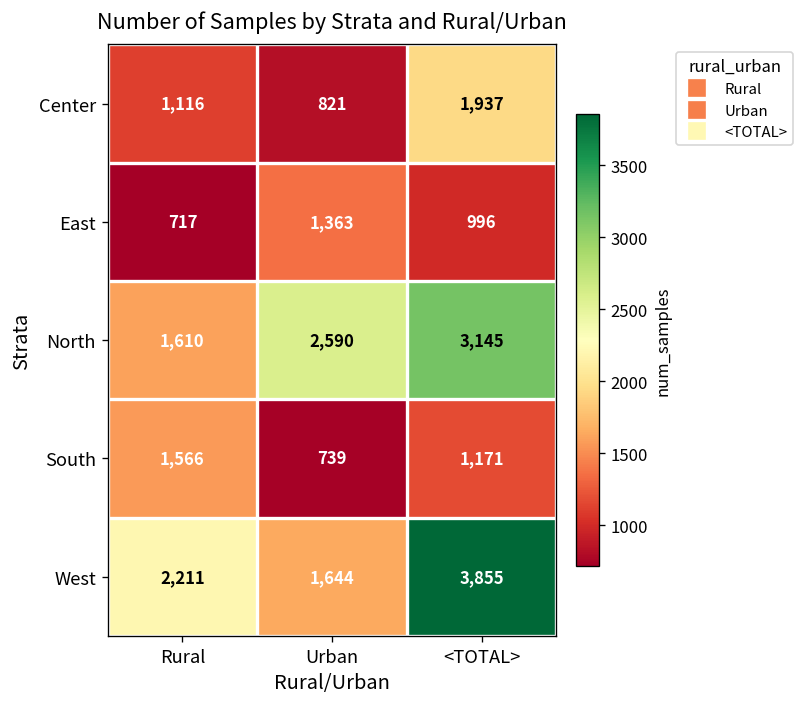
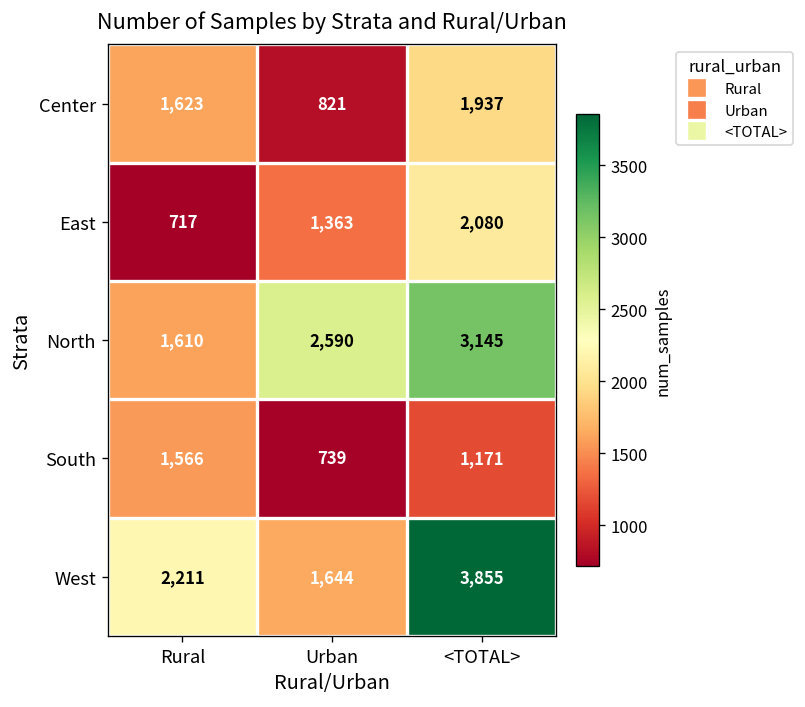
Center, Rural: 1,116 -> 1,623
East, <TOTAL>: 996 -> 2,080
